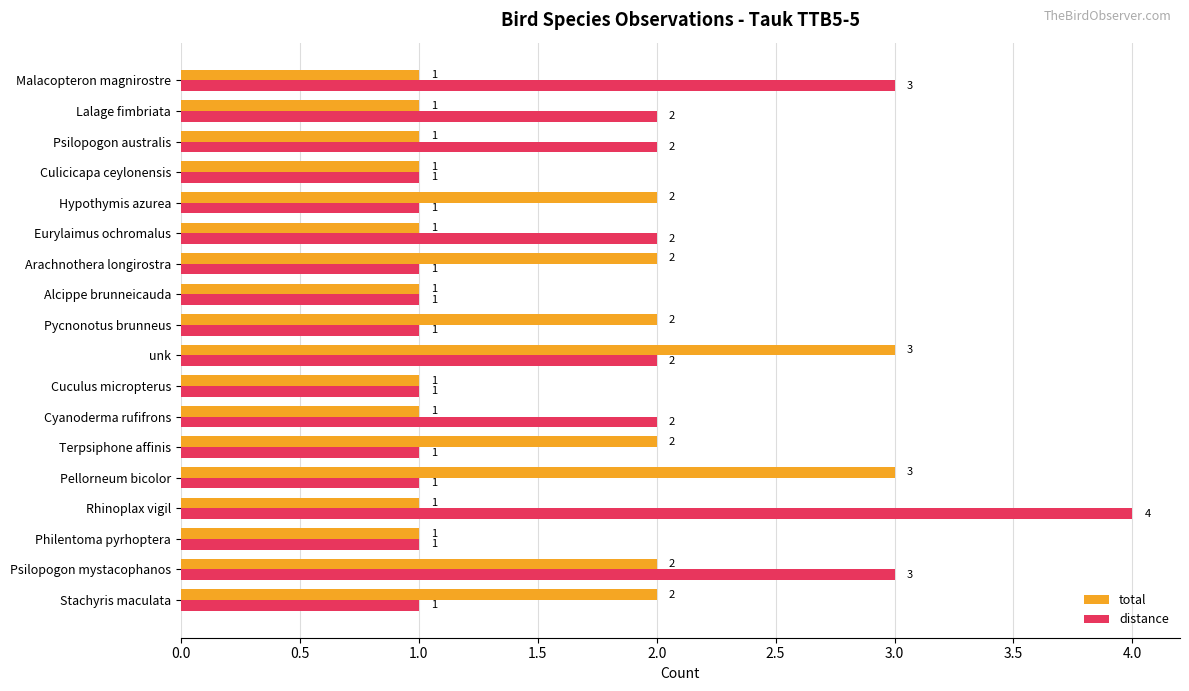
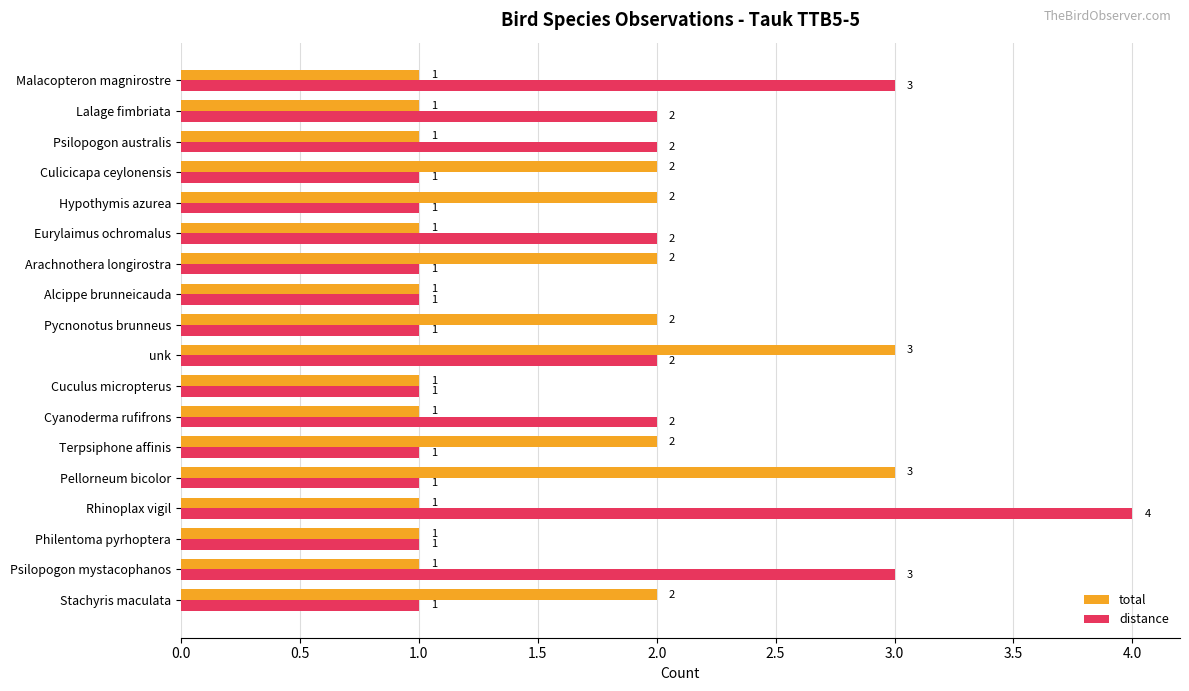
total, Culicicapa ceylonensis: 1 -> 2
total, Psilopogon mystacophanos: 2 -> 1
